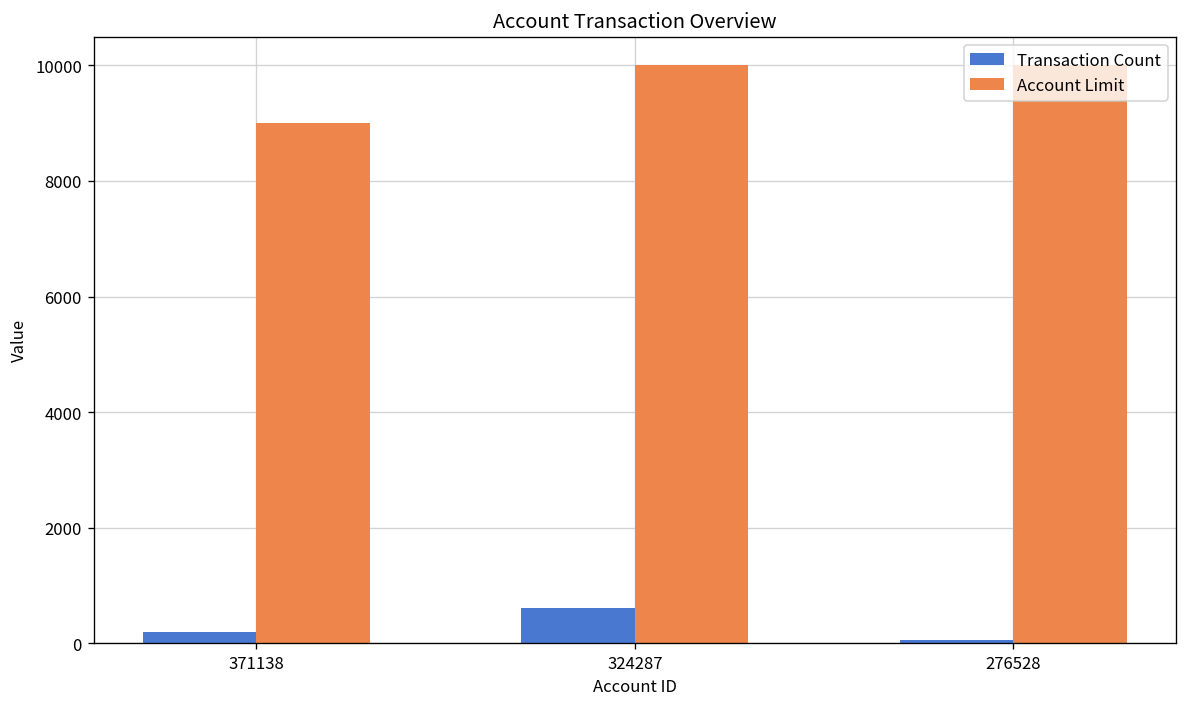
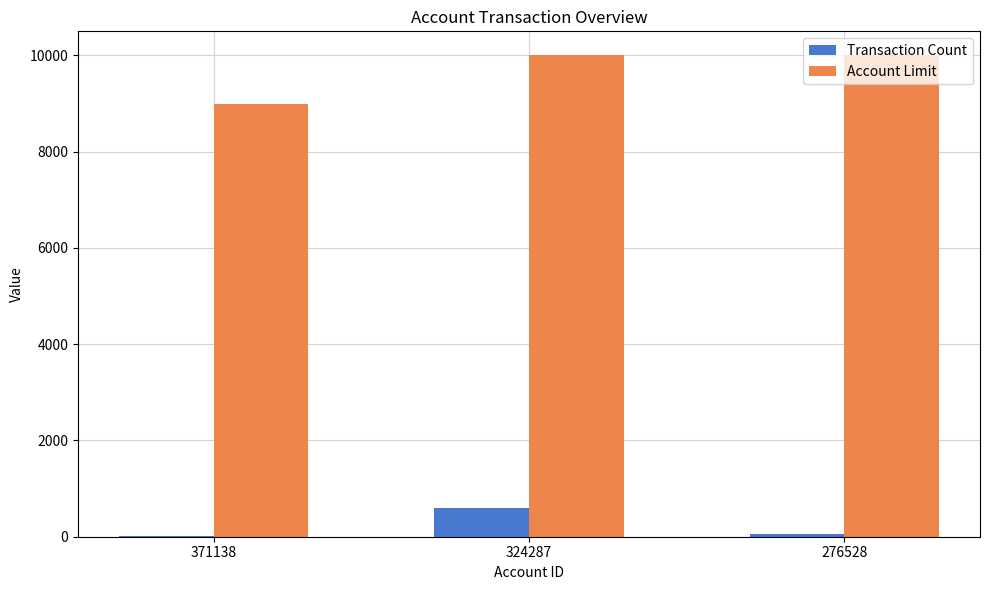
Transaction Count, 371138: 200 -> 0
